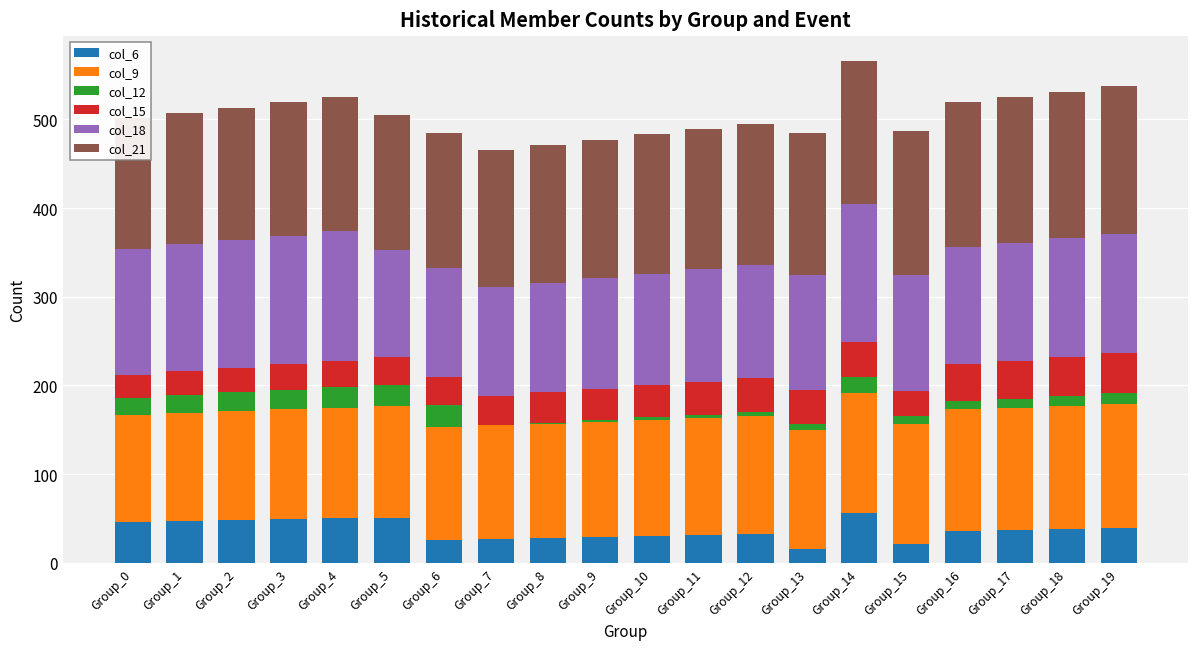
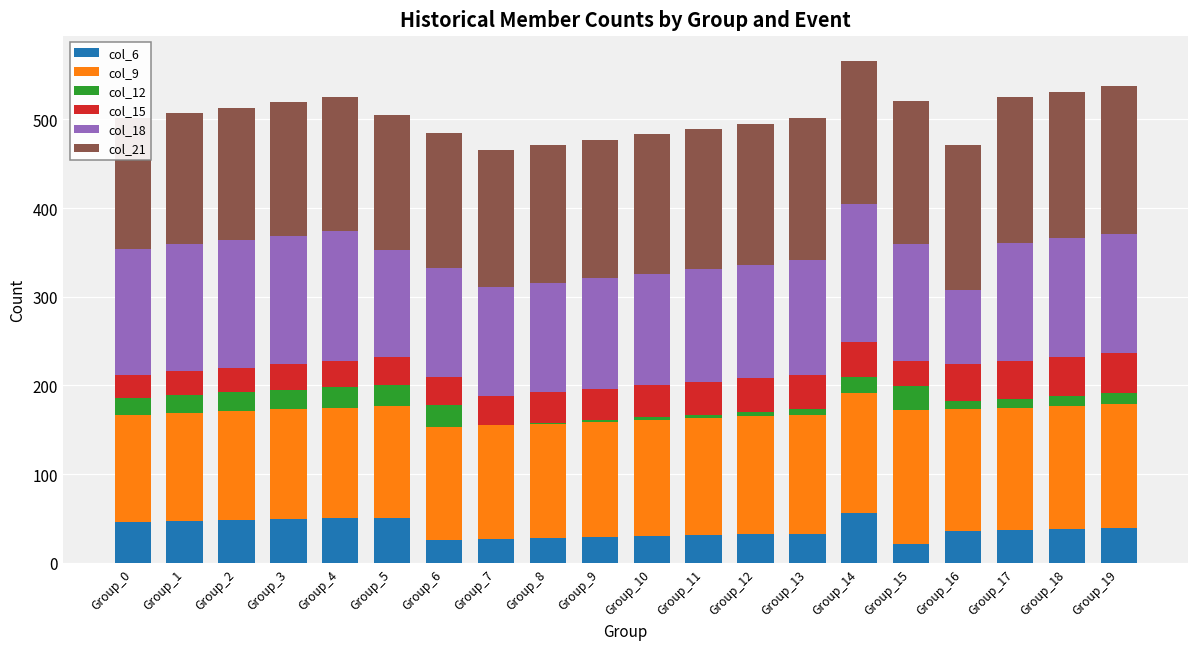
col_6, Group_13: 20 -> 30
col_9, Group_15: 140 -> 150
col_12, Group_15: 10 -> 30
col_18, Group_16: 130 -> 80
